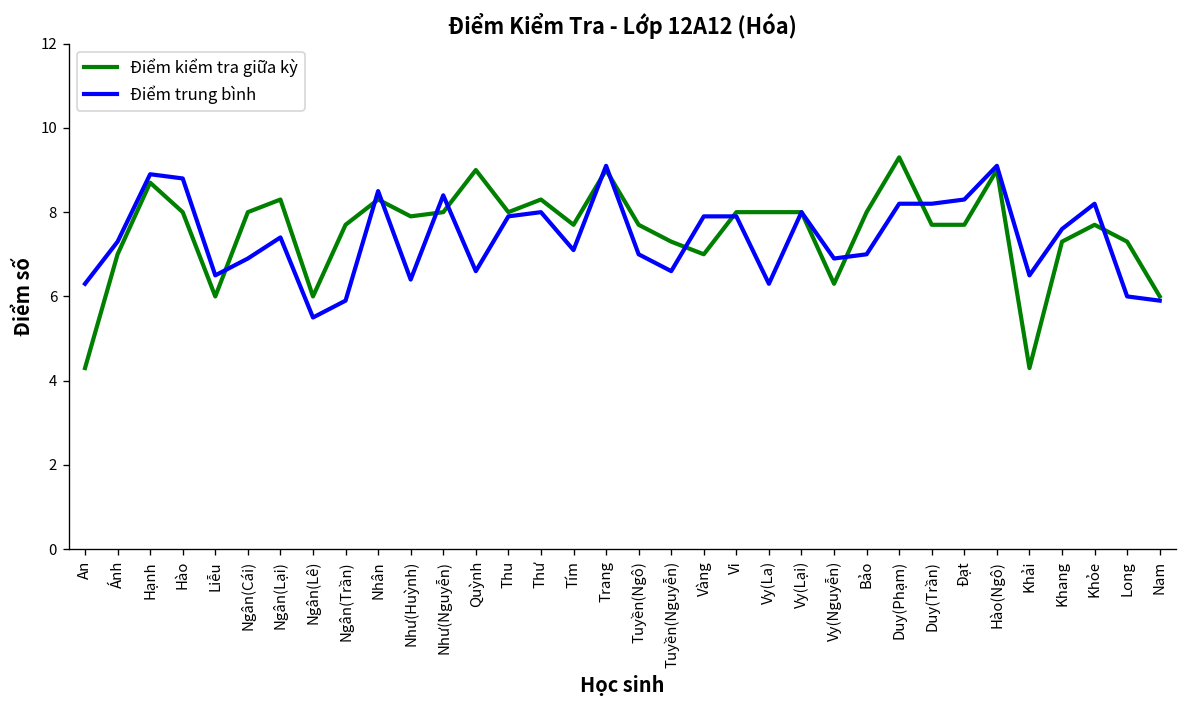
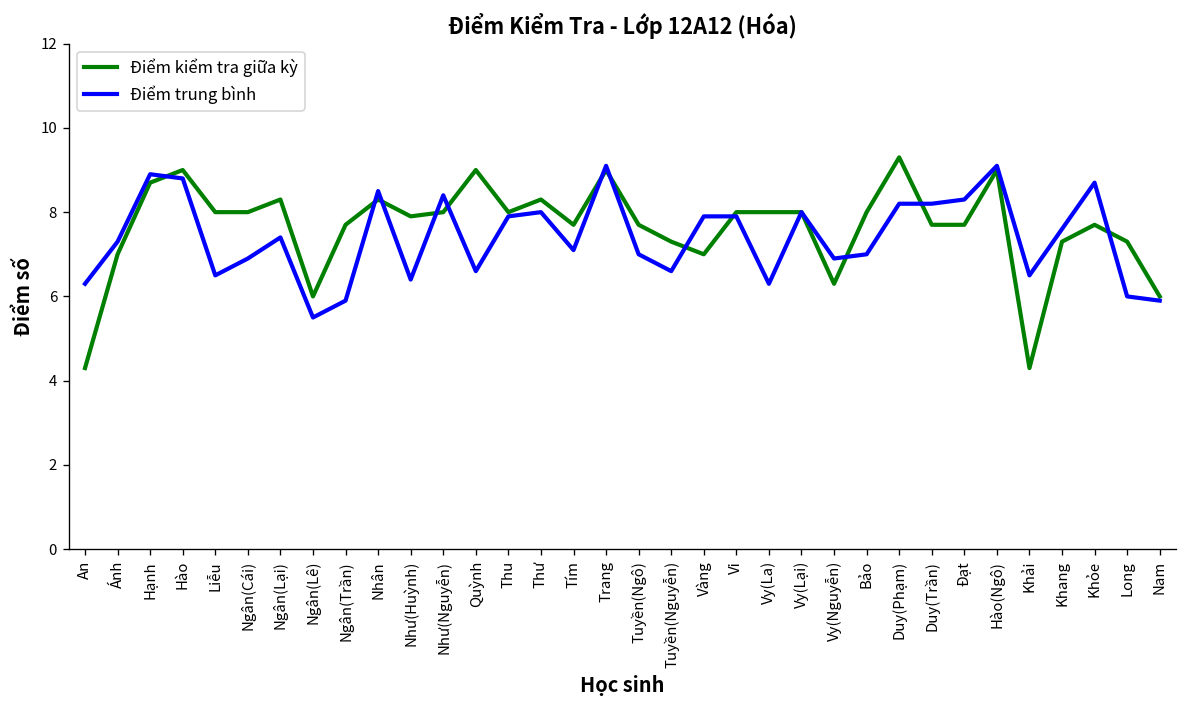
Điểm kiểm tra giữa kỳ, Hào: 8 -> 9
Điểm kiểm tra giữa kỳ, Liễu: 6 -> 8
Điểm trung bình, Khỏe: 8.2 -> 8.7
